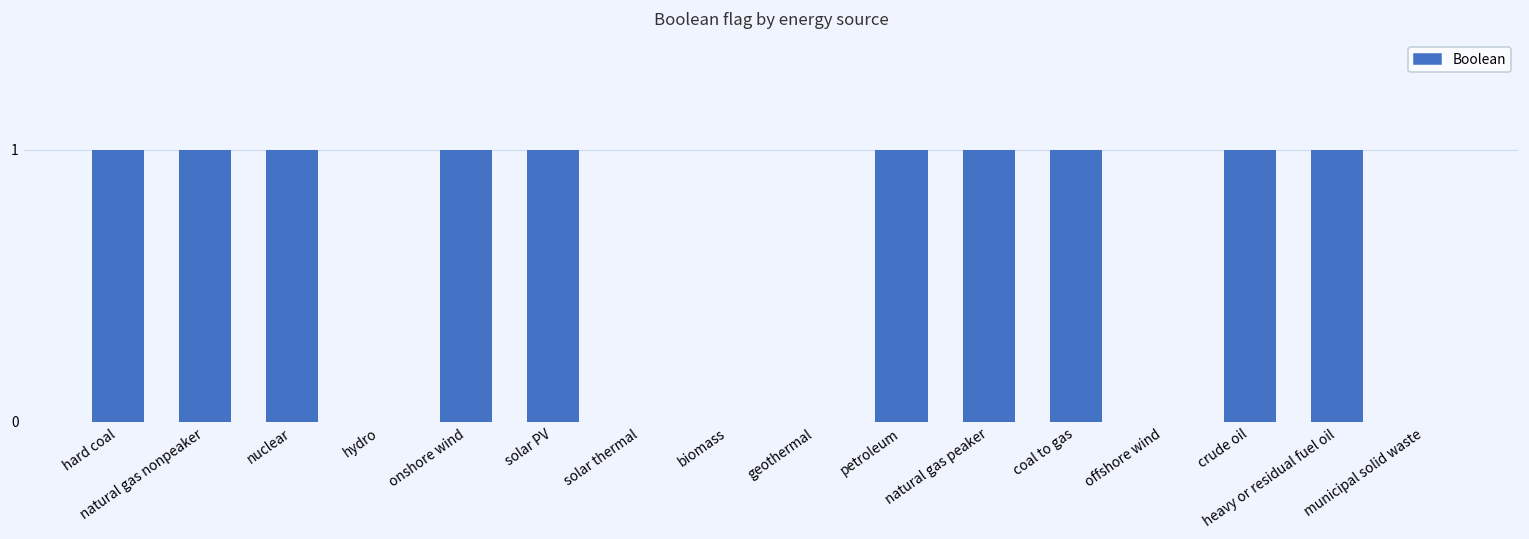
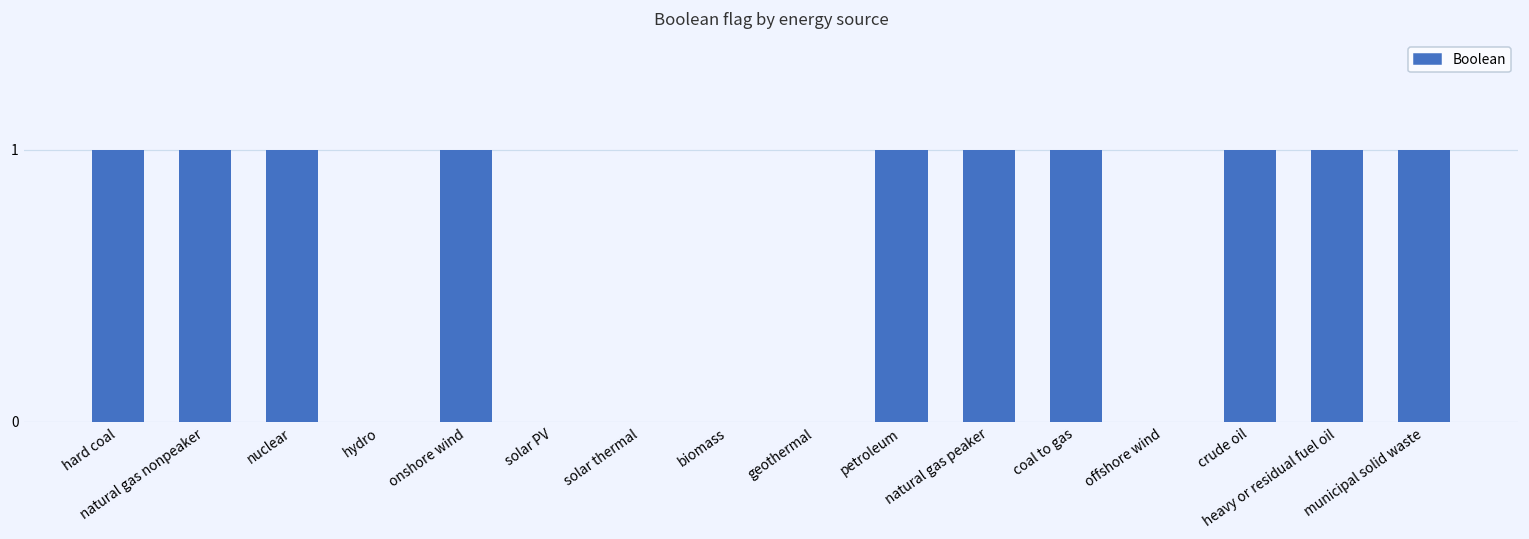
solar PV: 1 -> 0
municipal solid waste: 0 -> 1
